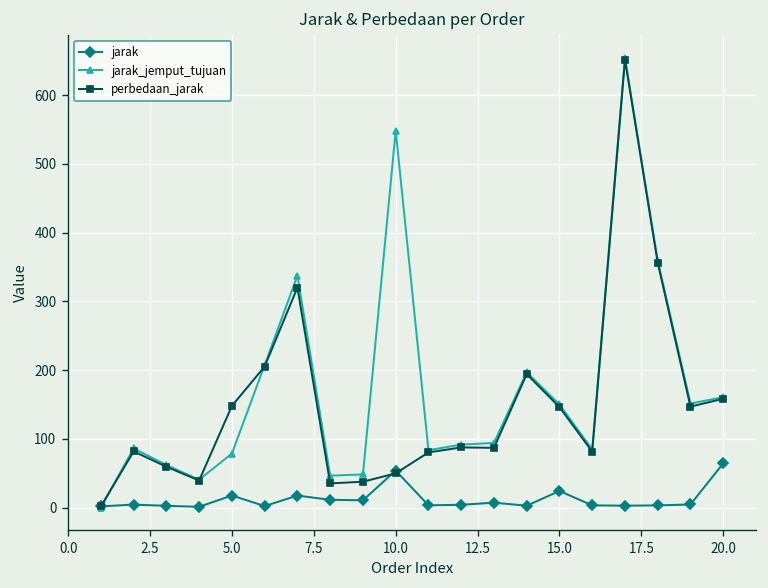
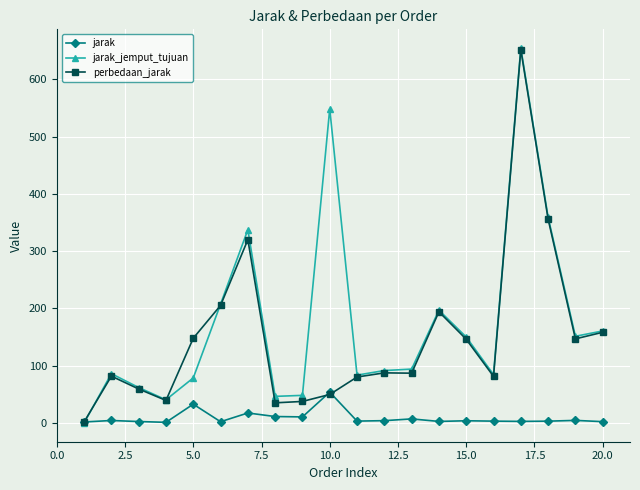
jarak, 5.0: 20 -> 30
jarak, 15.0: 20 -> 0
jarak, 20.0: 60 -> 0
